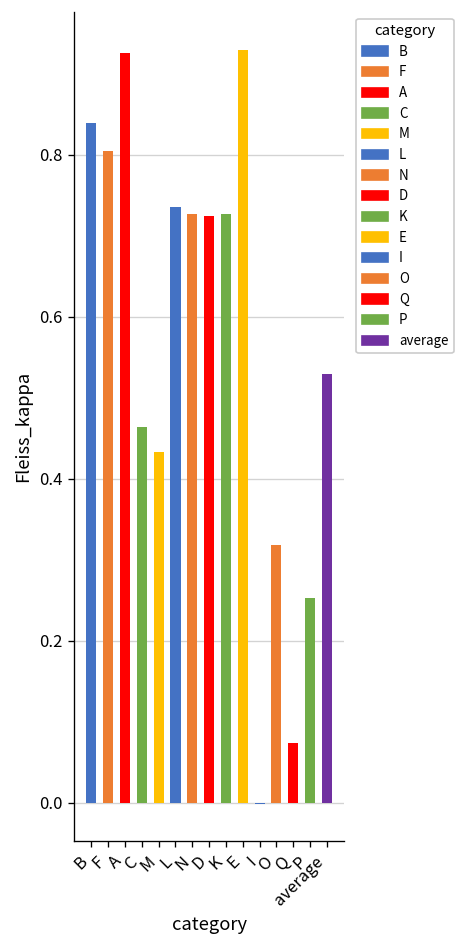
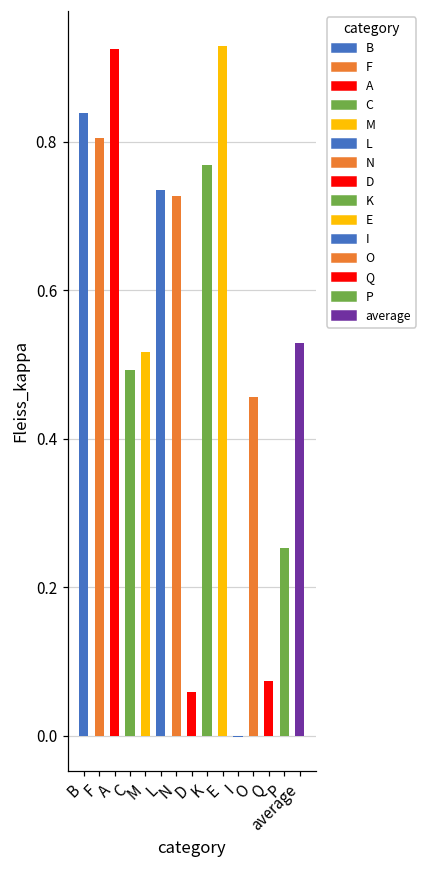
C: 0.46 -> 0.49
M: 0.43 -> 0.52
D: 0.72 -> 0.06
K: 0.73 -> 0.77
O: 0.32 -> 0.46
